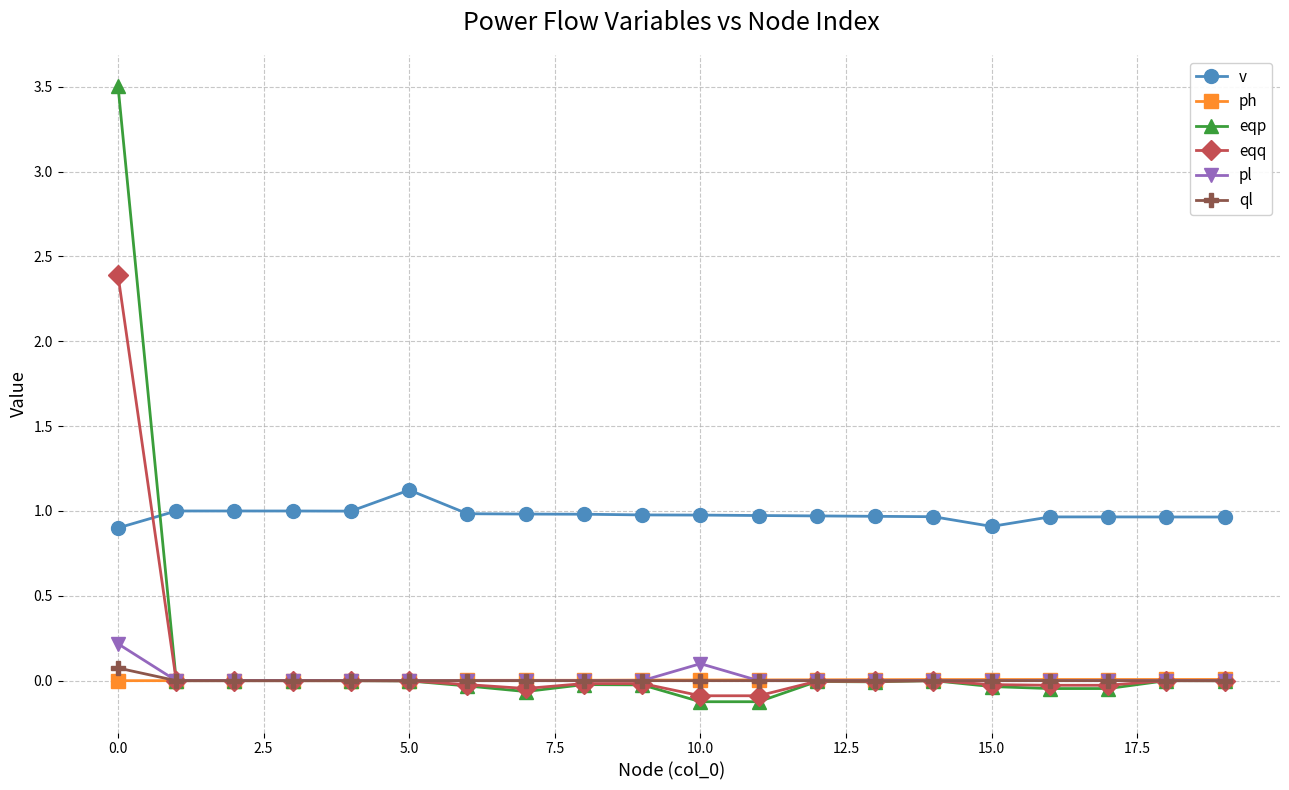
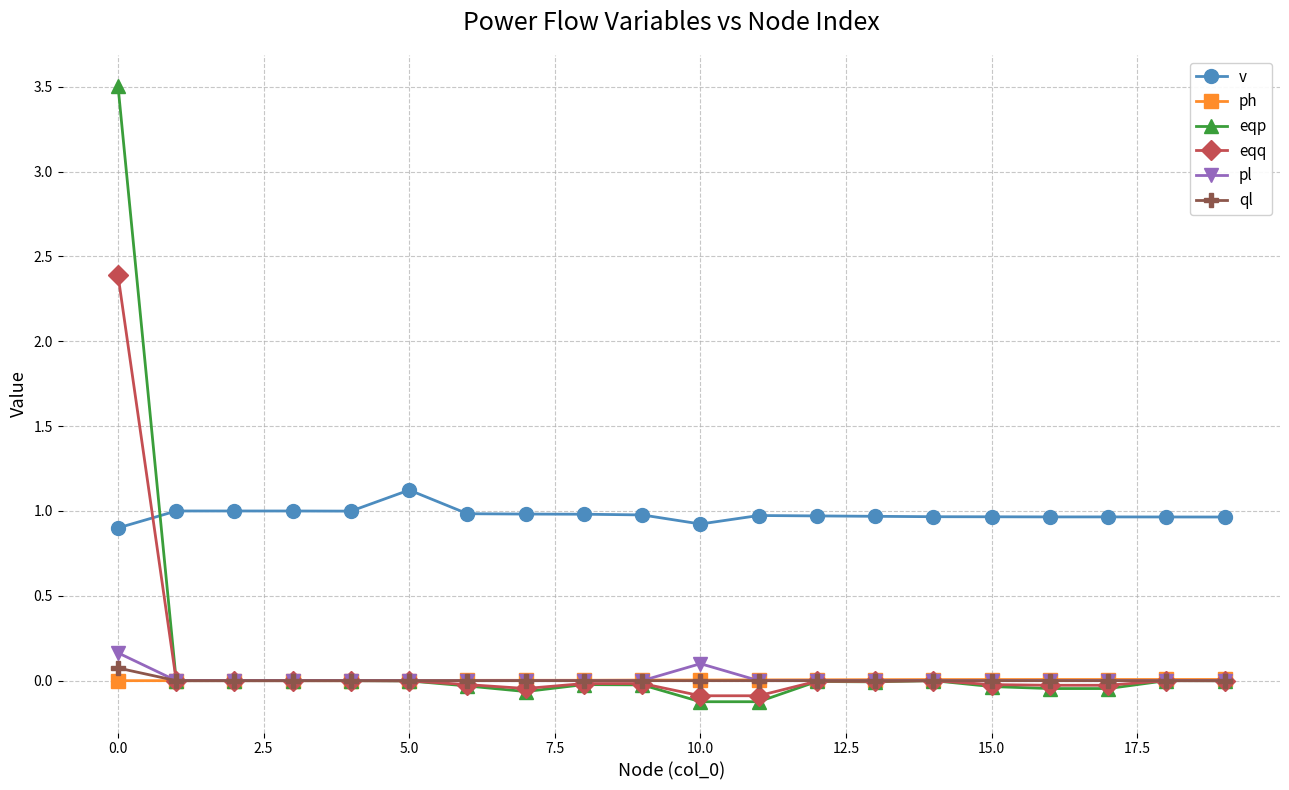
pl, 0.0: 0.22 -> 0.16
v, 10.0: 0.98 -> 0.92
v, 15.0: 0.91 -> 0.97
